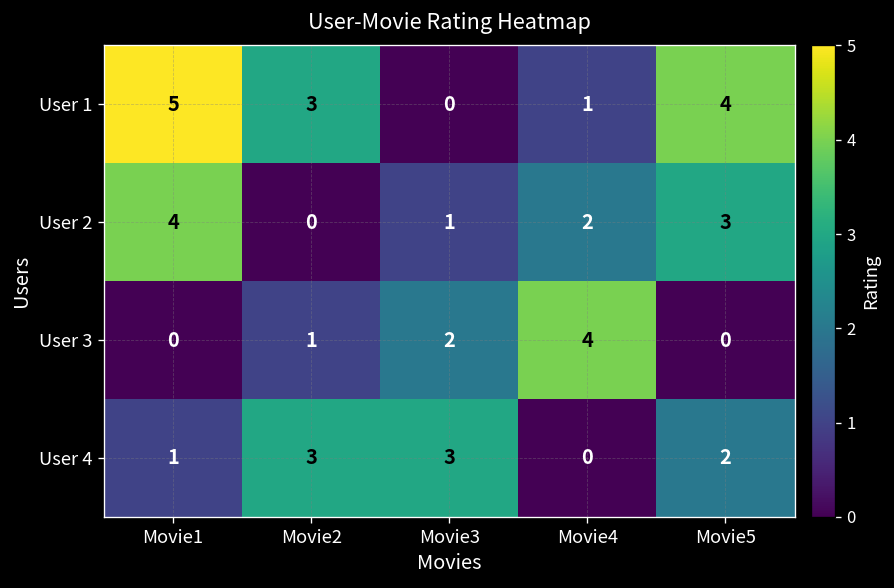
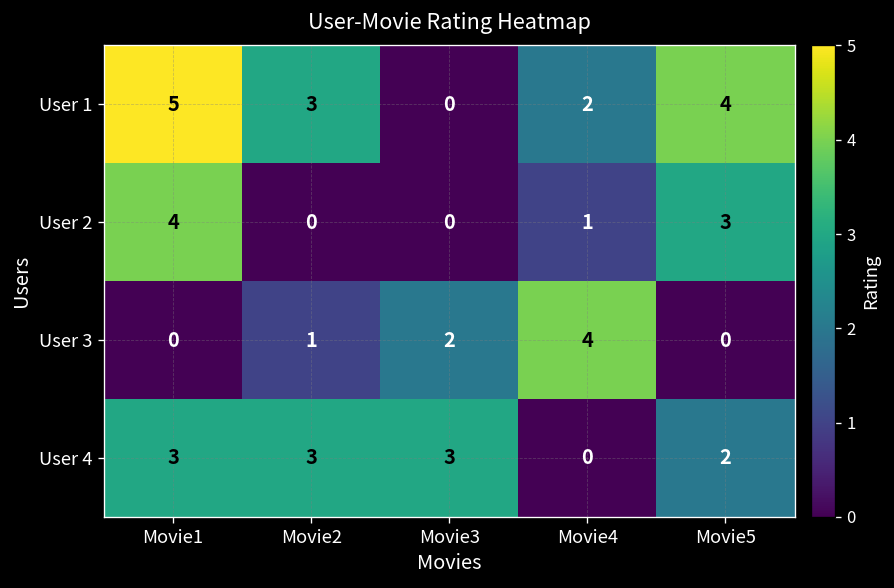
User 1, Movie4: 1 -> 2
User 2, Movie3: 1 -> 0
User 2, Movie4: 2 -> 1
User 4, Movie1: 1 -> 3
